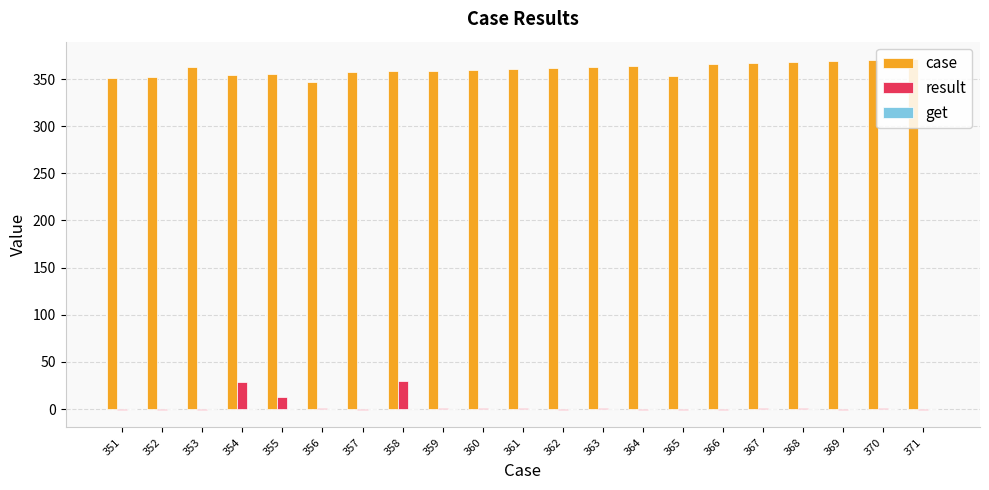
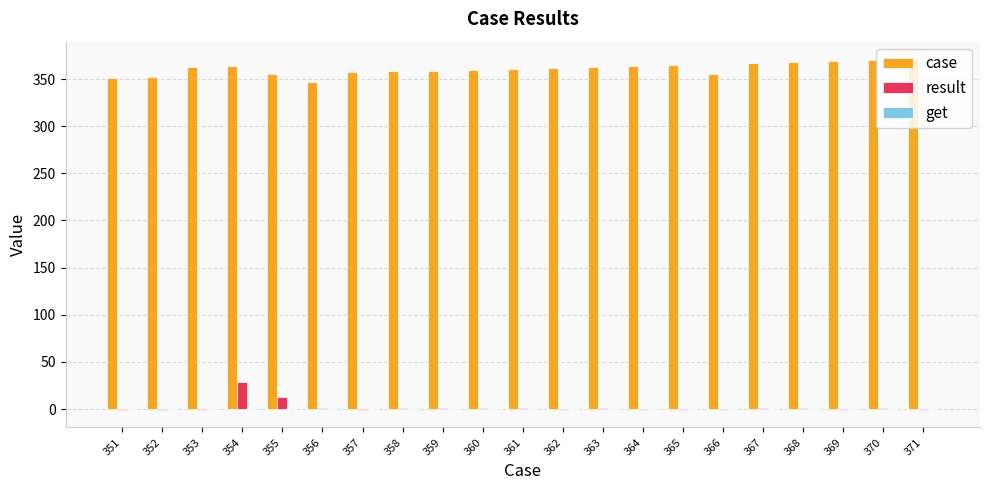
case, 354: 350 -> 360
result, 358: 30 -> 0
case, 365: 350 -> 370
case, 366: 370 -> 360
